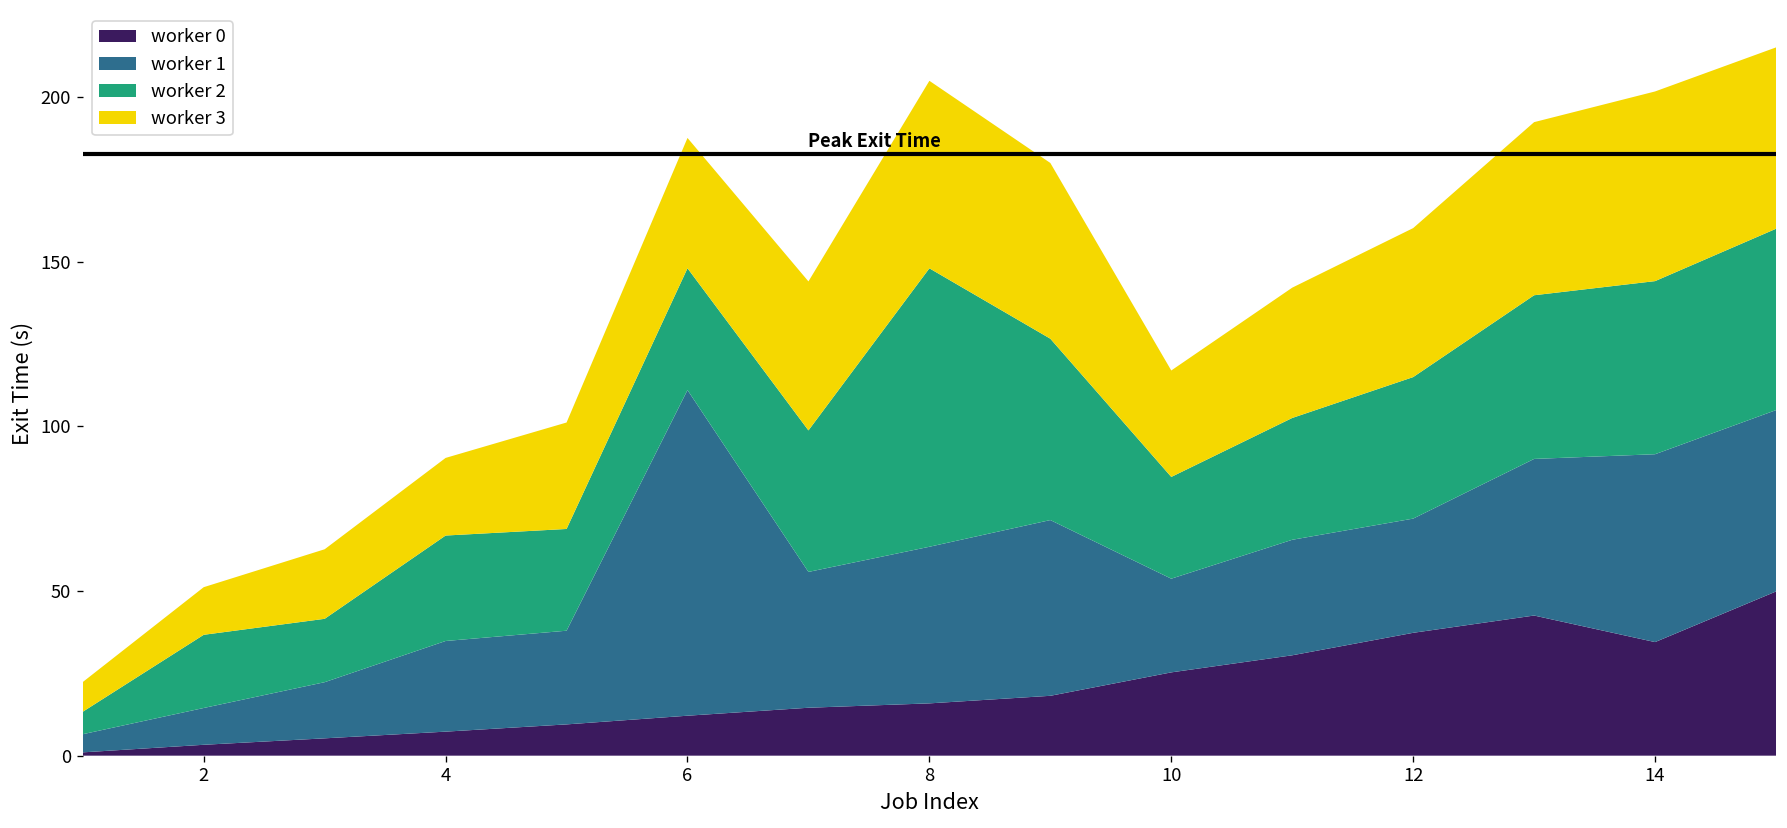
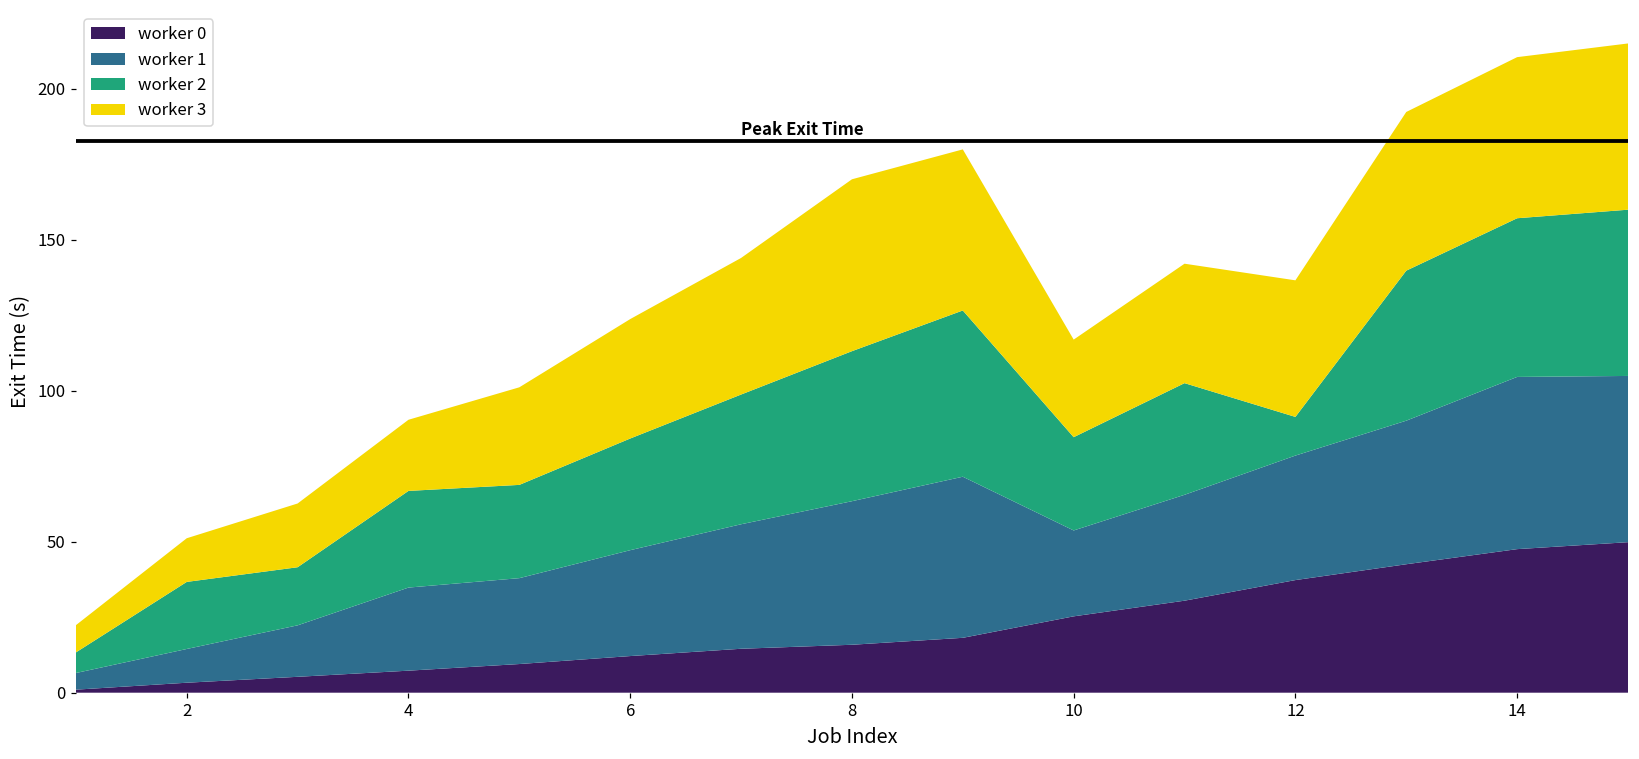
worker 1, 6: 99 -> 35
worker 2, 8: 85 -> 50
worker 1, 12: 35 -> 41
worker 2, 12: 43 -> 13
worker 0, 14: 34 -> 48
worker 3, 14: 58 -> 53
